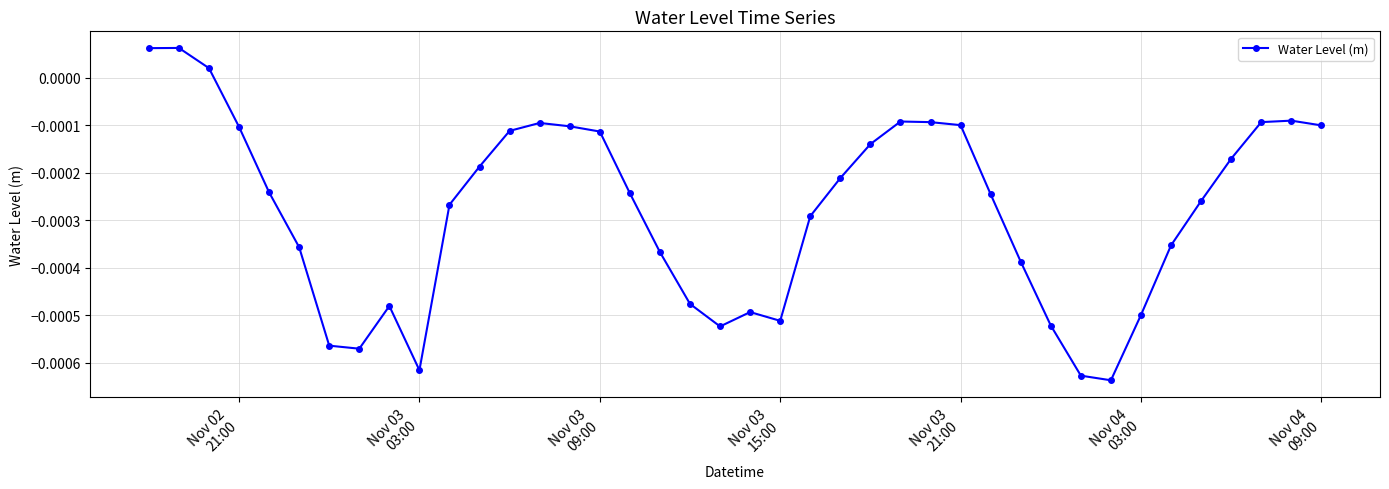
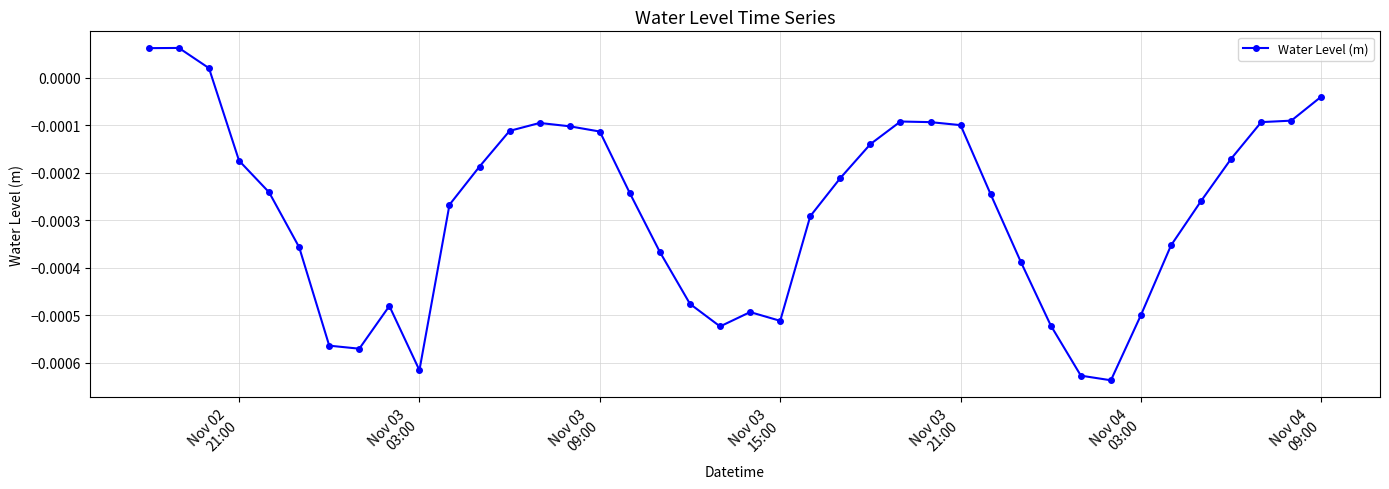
Nov 02 21:00: -0.00010 -> -0.00017
Nov 04 09:00: -0.00010 -> -0.00004
